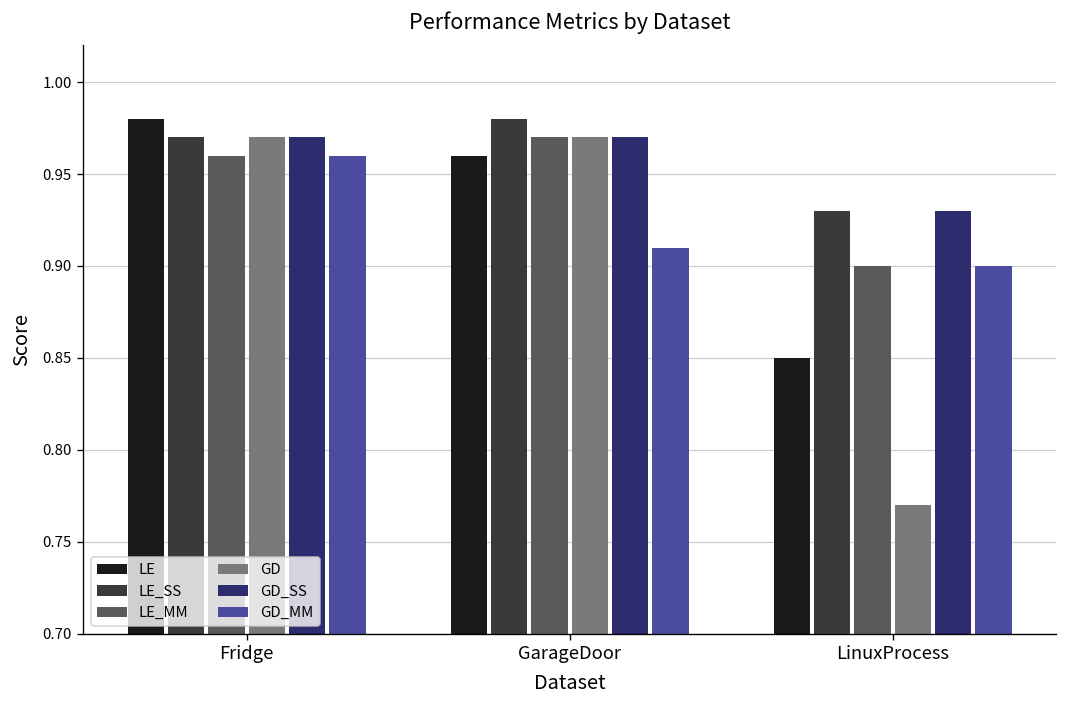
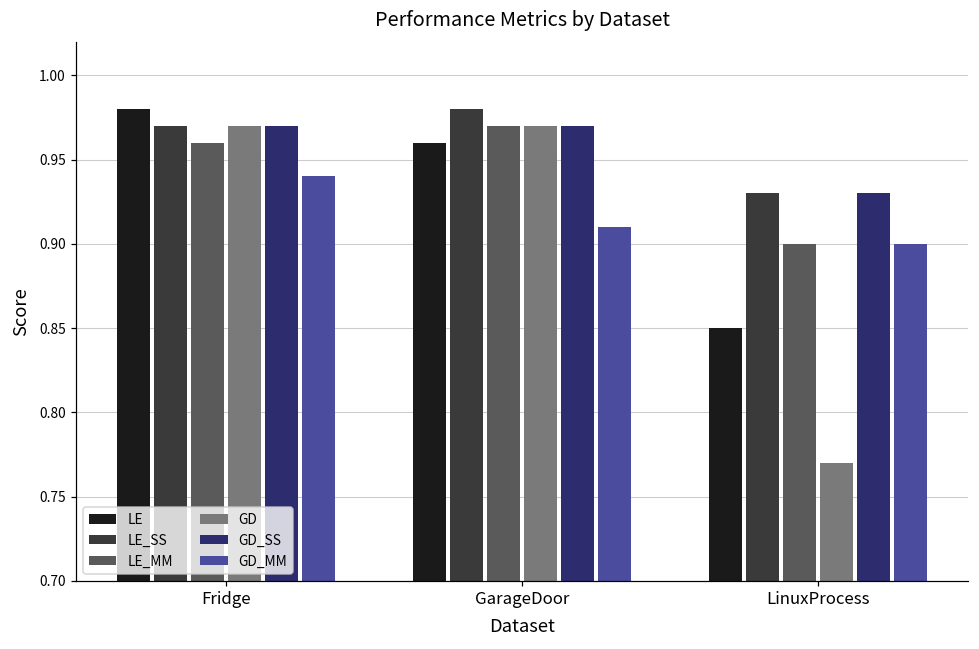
GD_MM, Fridge: 0.96 -> 0.94
